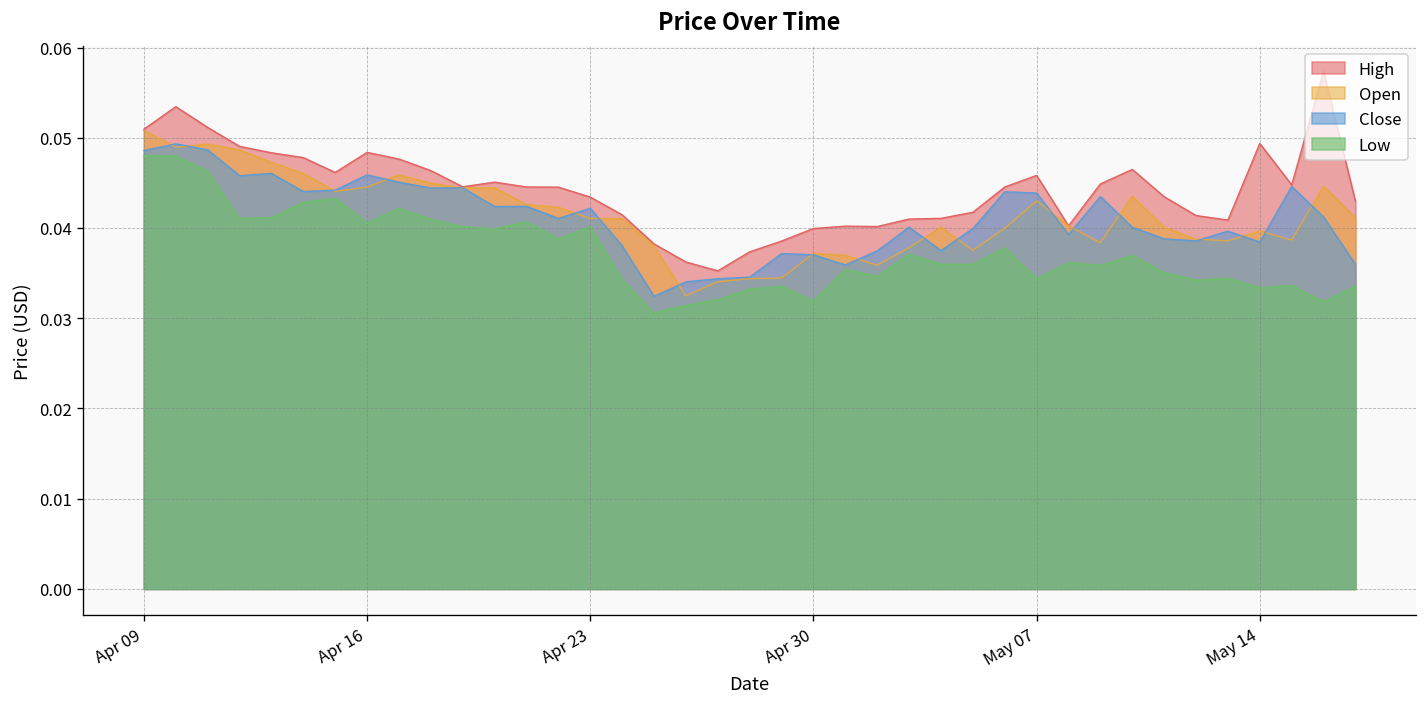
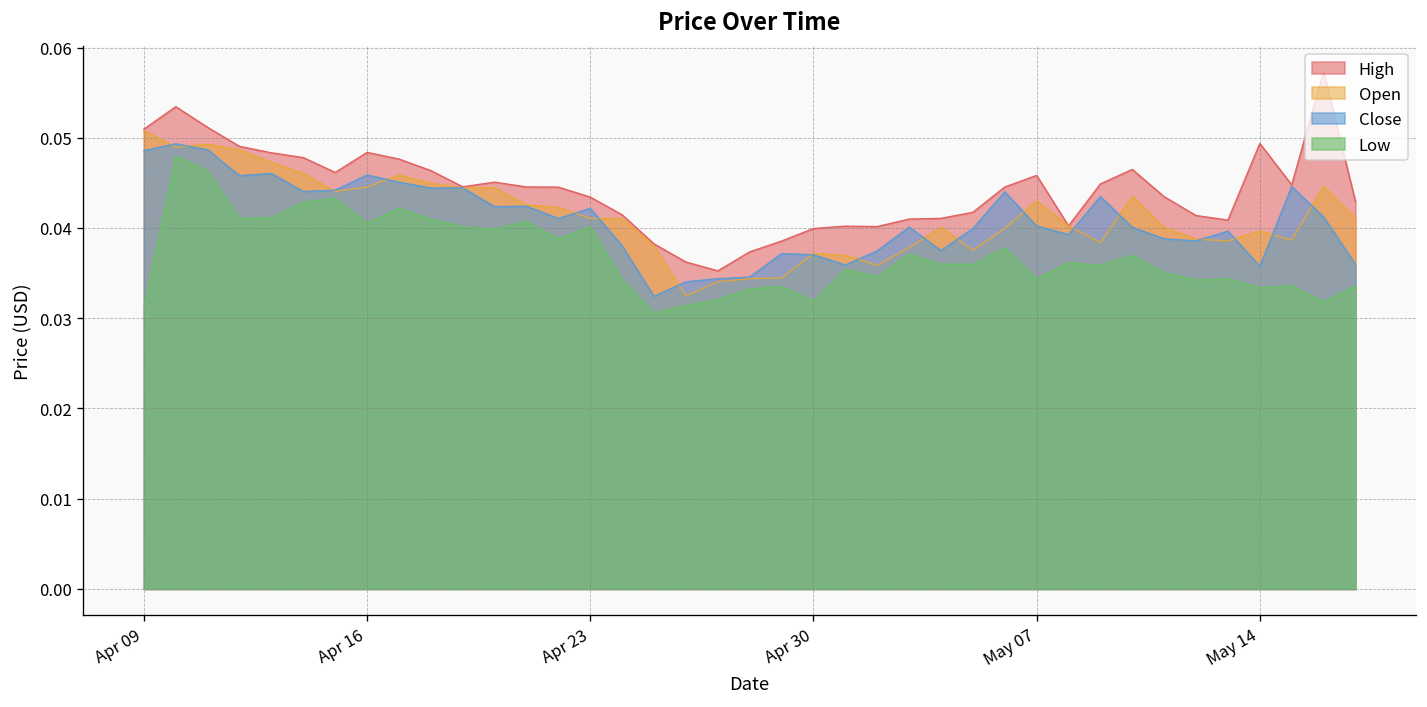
Low, Apr 09: 0.048 -> 0.031
Close, May 07: 0.044 -> 0.040
Close, May 14: 0.038 -> 0.036
